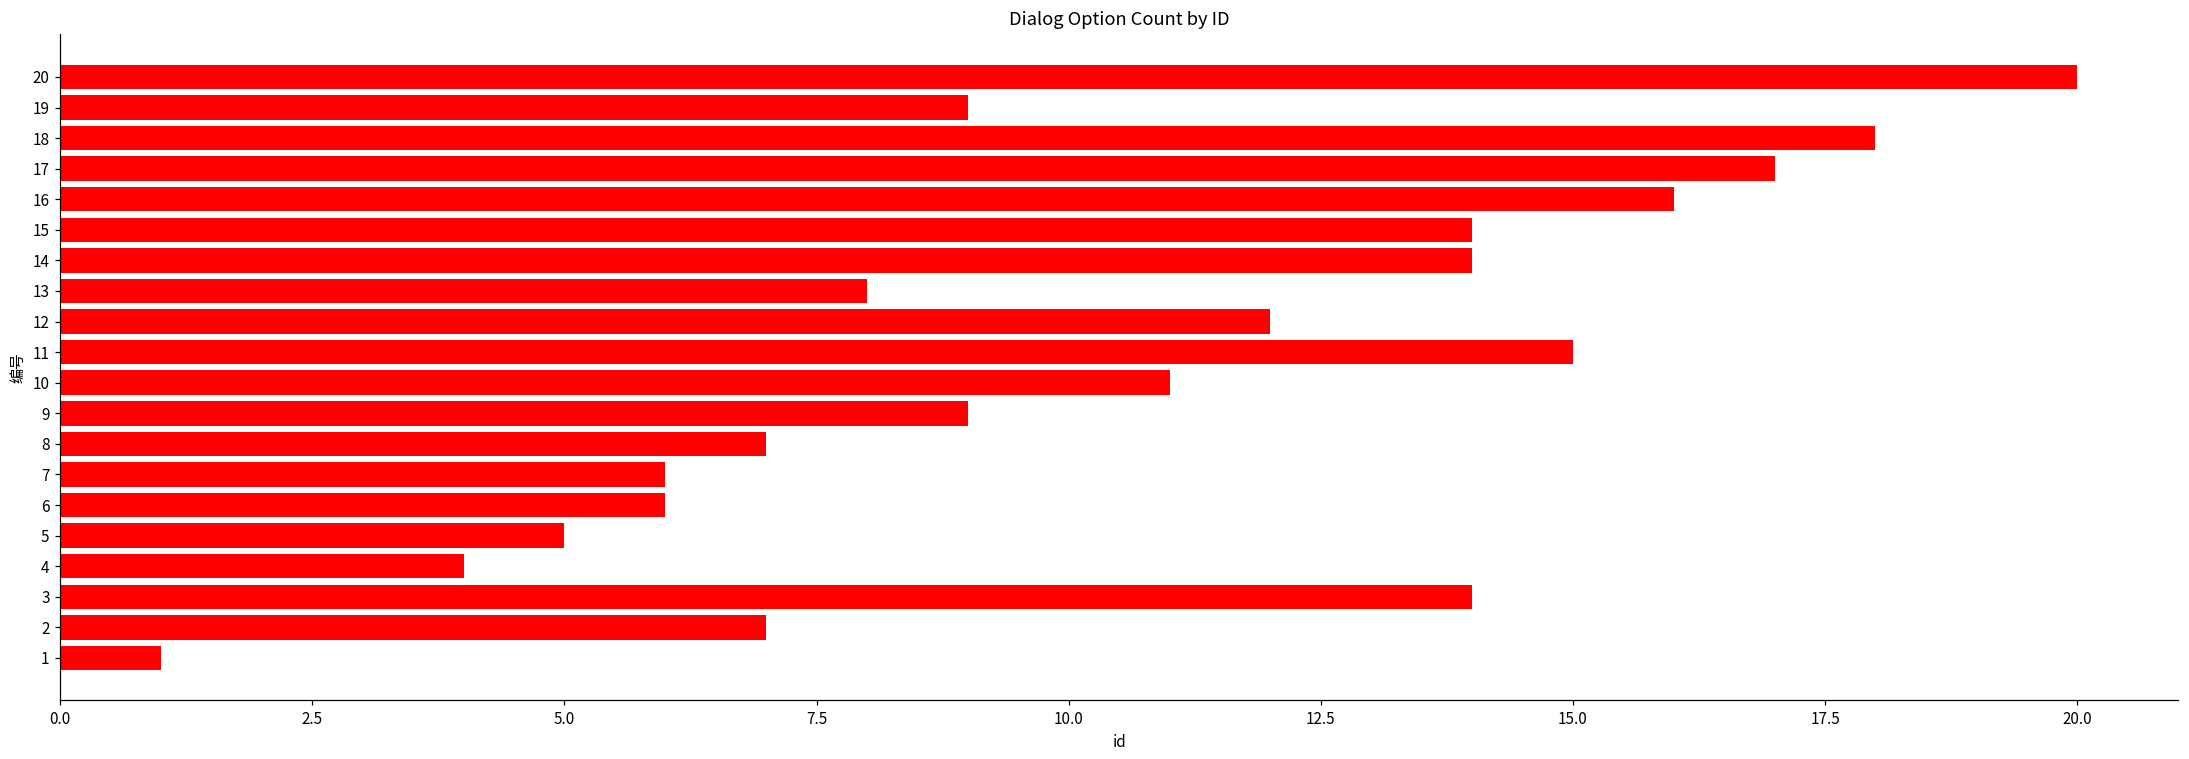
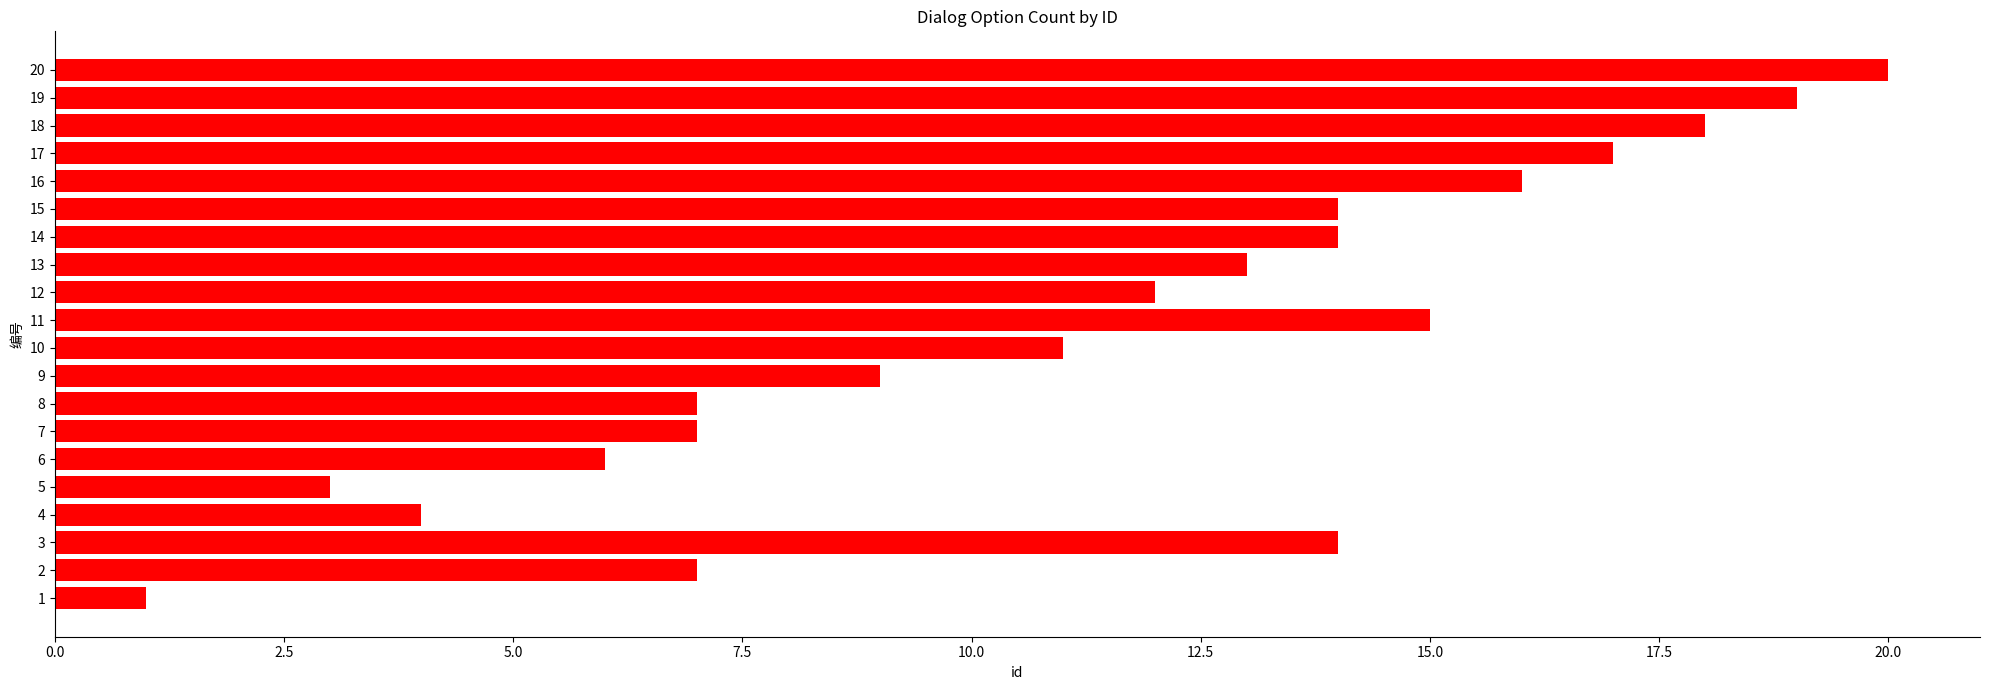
19: 9 -> 19
13: 8 -> 13
7: 6 -> 7
5: 5 -> 3
